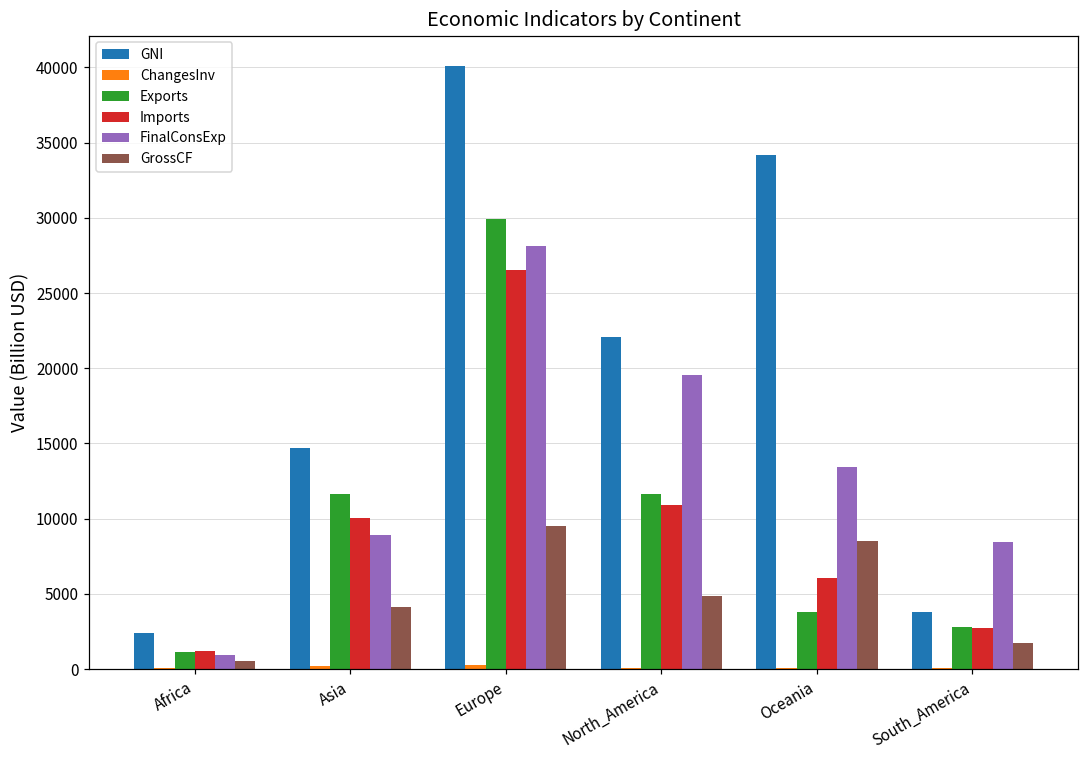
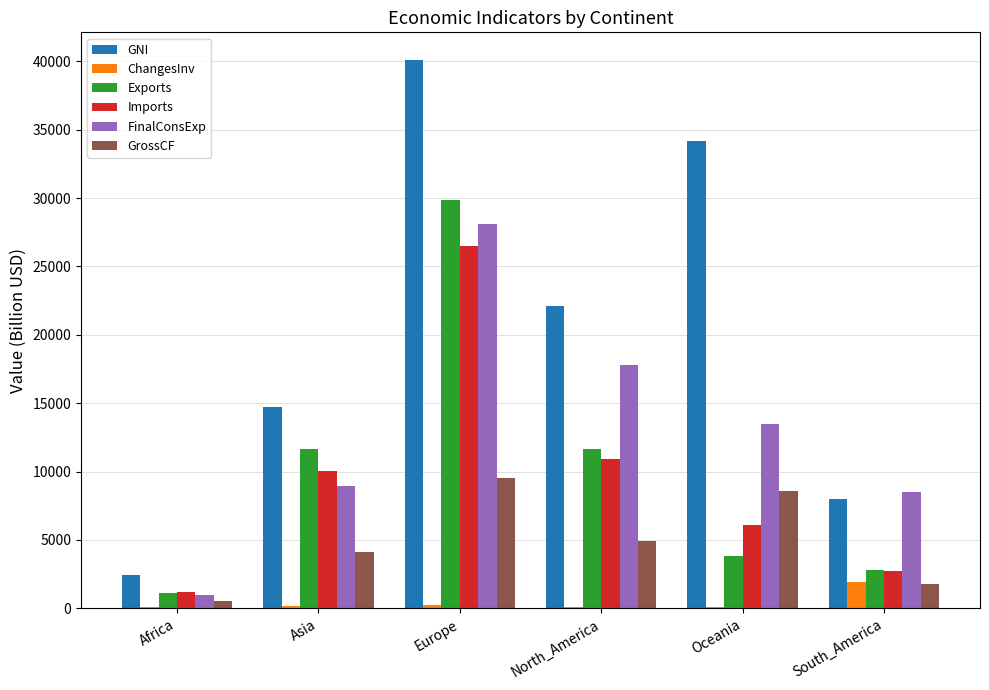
FinalConsExp, North_America: 19500 -> 17800
GNI, South_America: 3800 -> 8000
ChangesInv, South_America: 100 -> 1900
